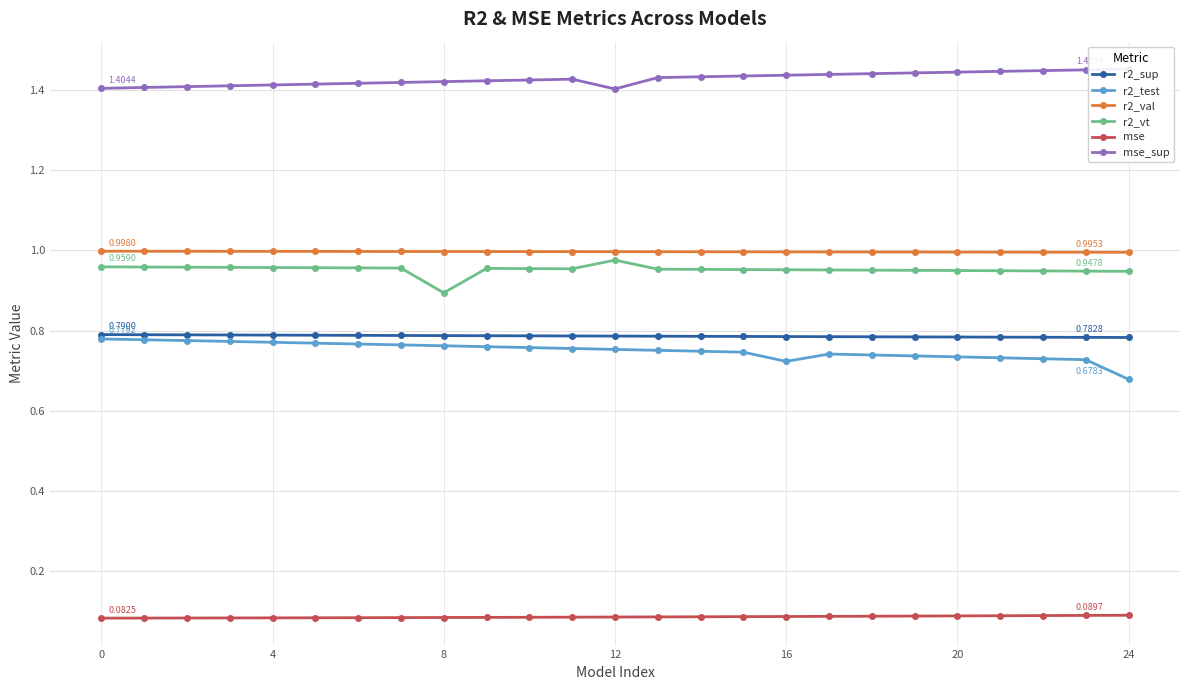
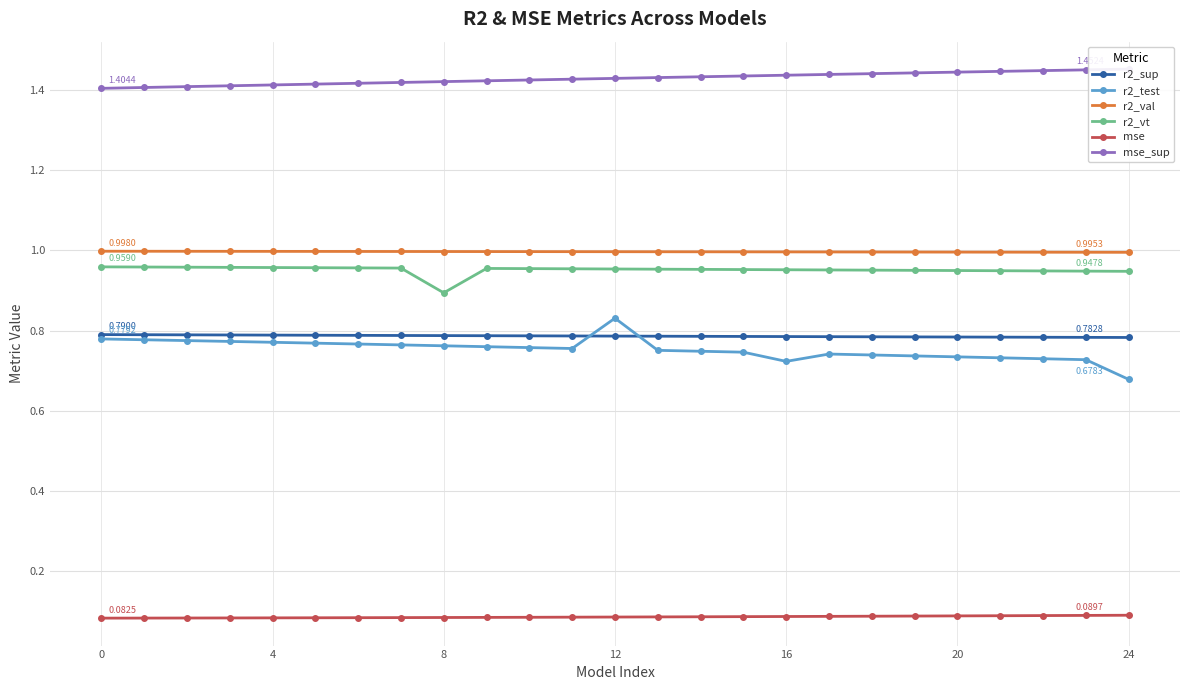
r2_test, 12: 0.75 -> 0.83
r2_vt, 12: 0.98 -> 0.95
mse_sup, 12: 1.40 -> 1.43
